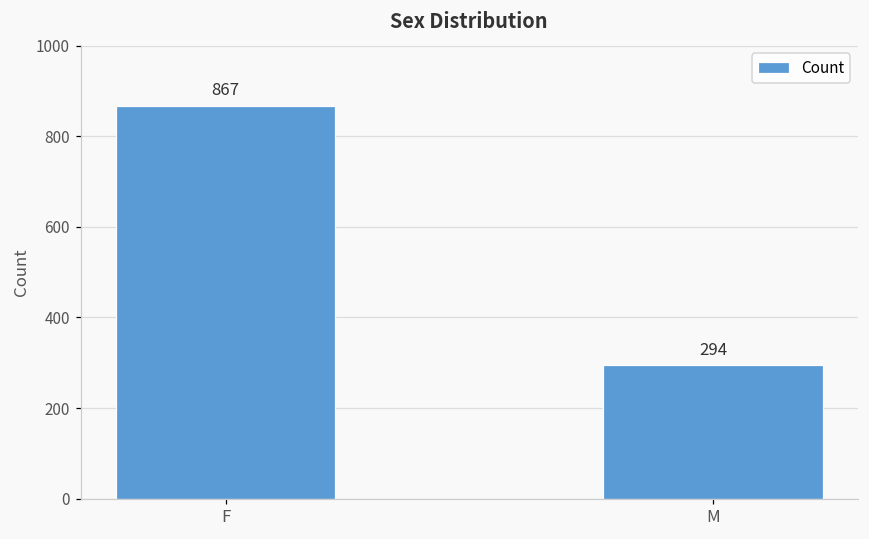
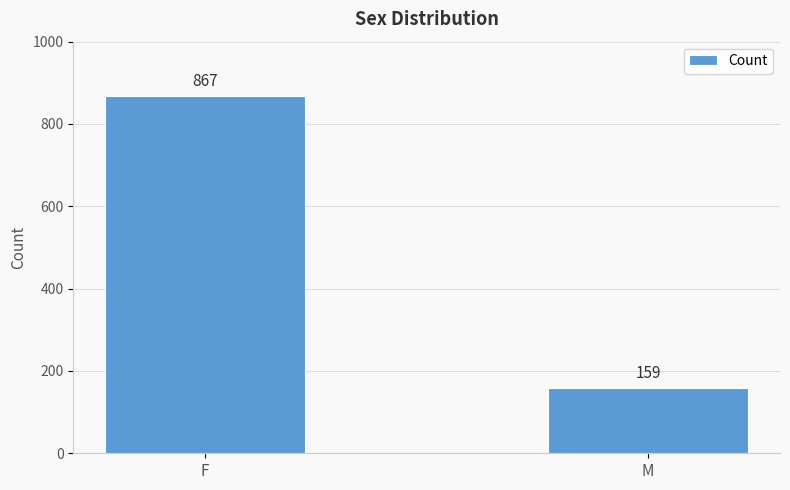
M: 294 -> 159
